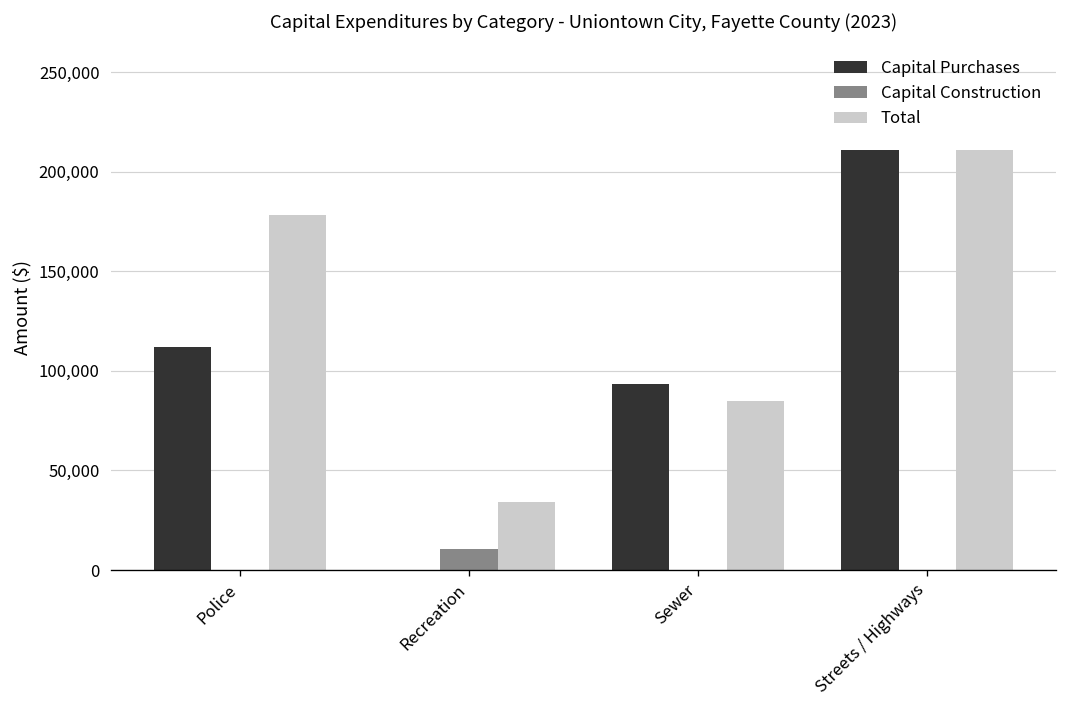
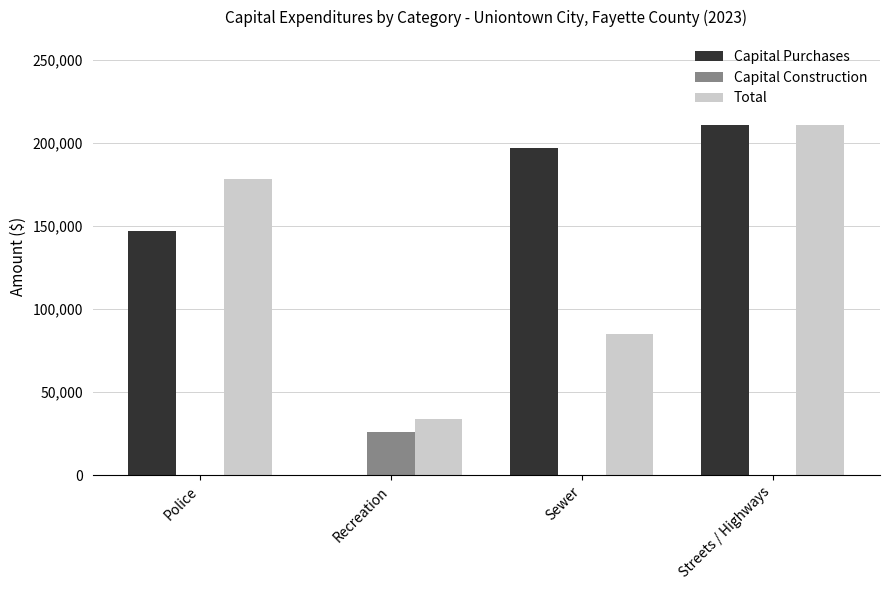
Capital Purchases, Police: 112,000 -> 147,000
Capital Construction, Recreation: 11,000 -> 26,000
Capital Purchases, Sewer: 93,000 -> 197,000
